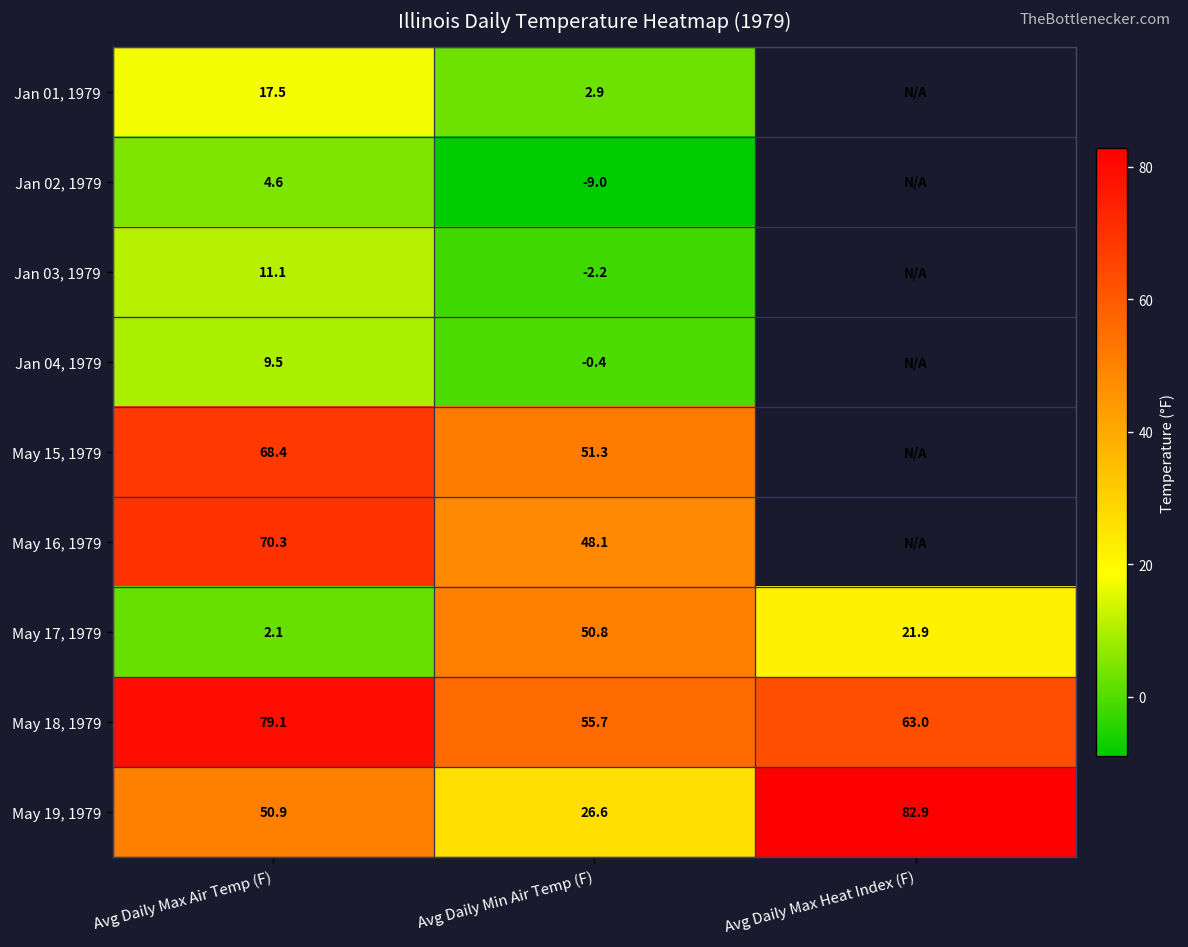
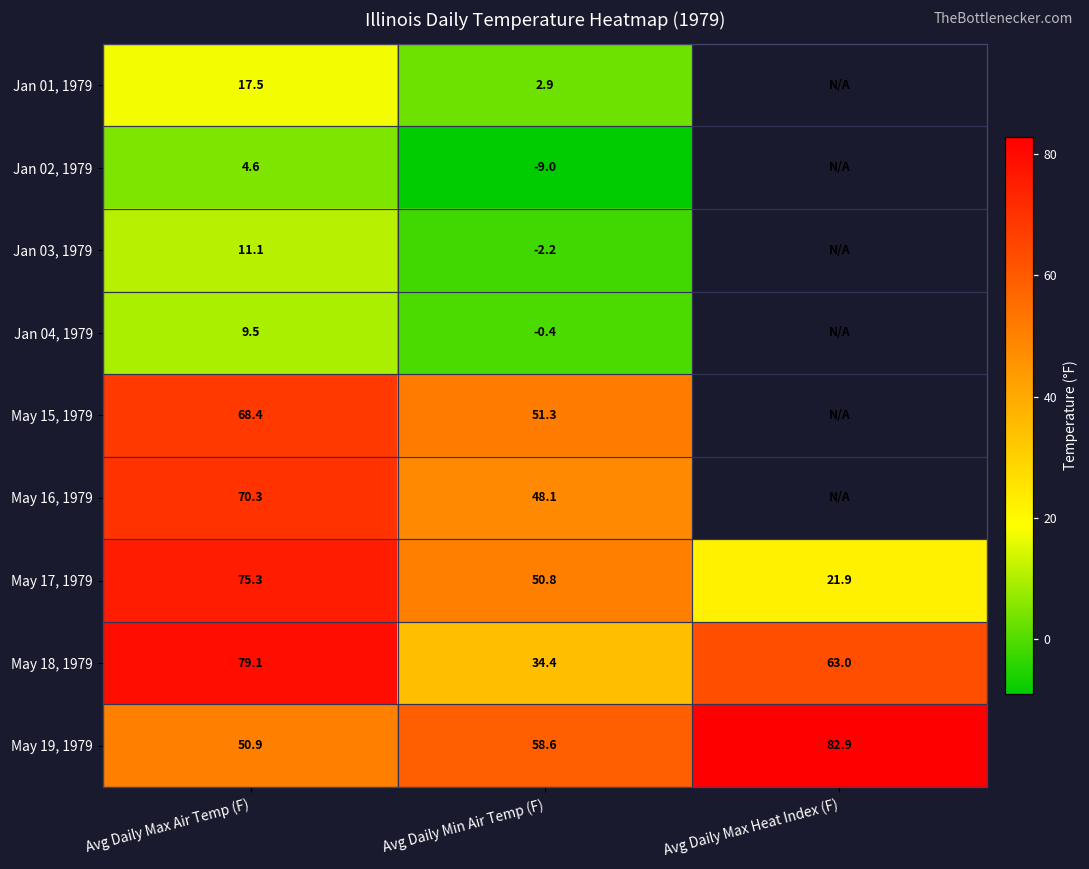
May 17, 1979, Avg Daily Max Air Temp (F): 2.1 -> 75.3
May 18, 1979, Avg Daily Min Air Temp (F): 55.7 -> 34.4
May 19, 1979, Avg Daily Min Air Temp (F): 26.6 -> 58.6
